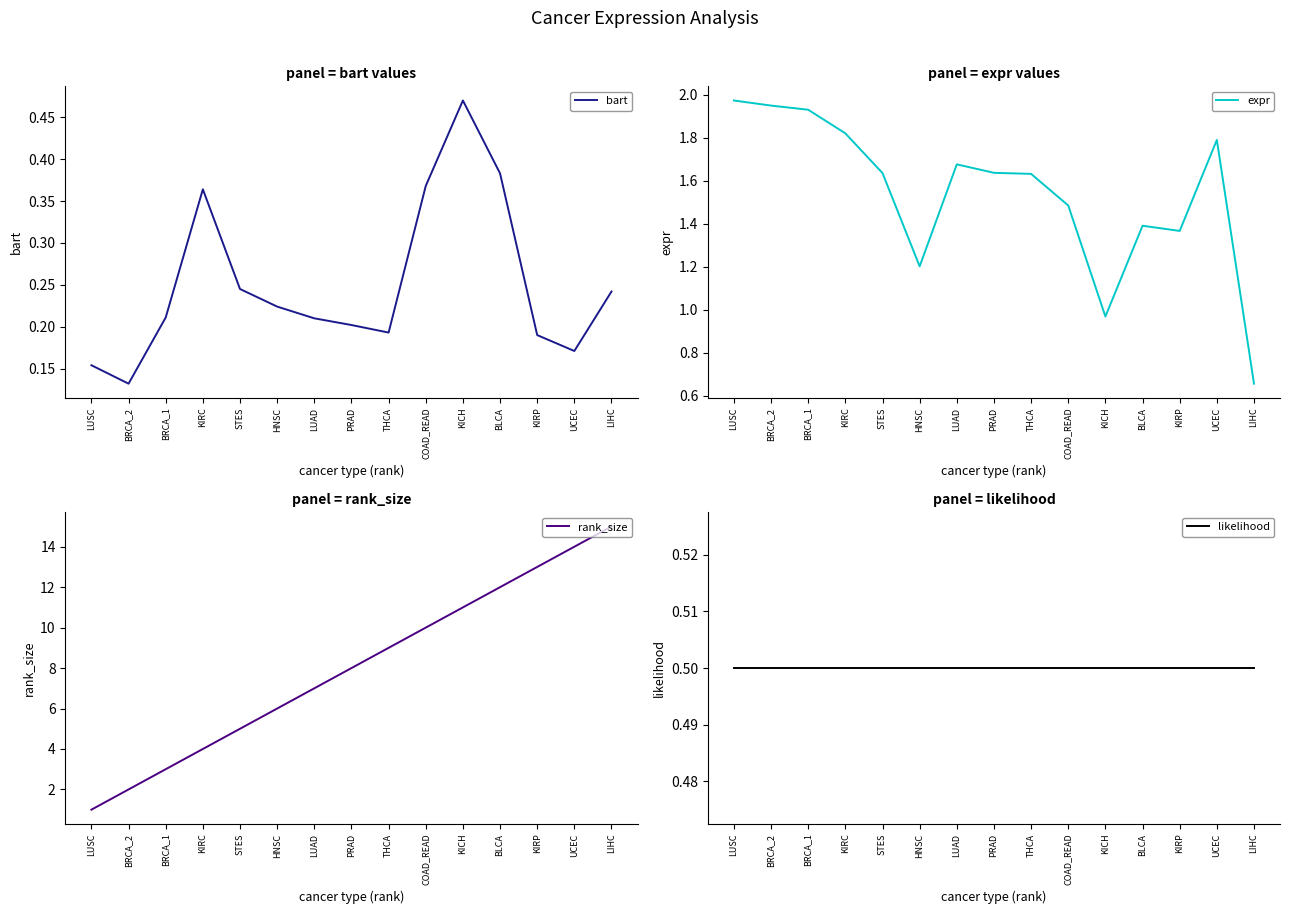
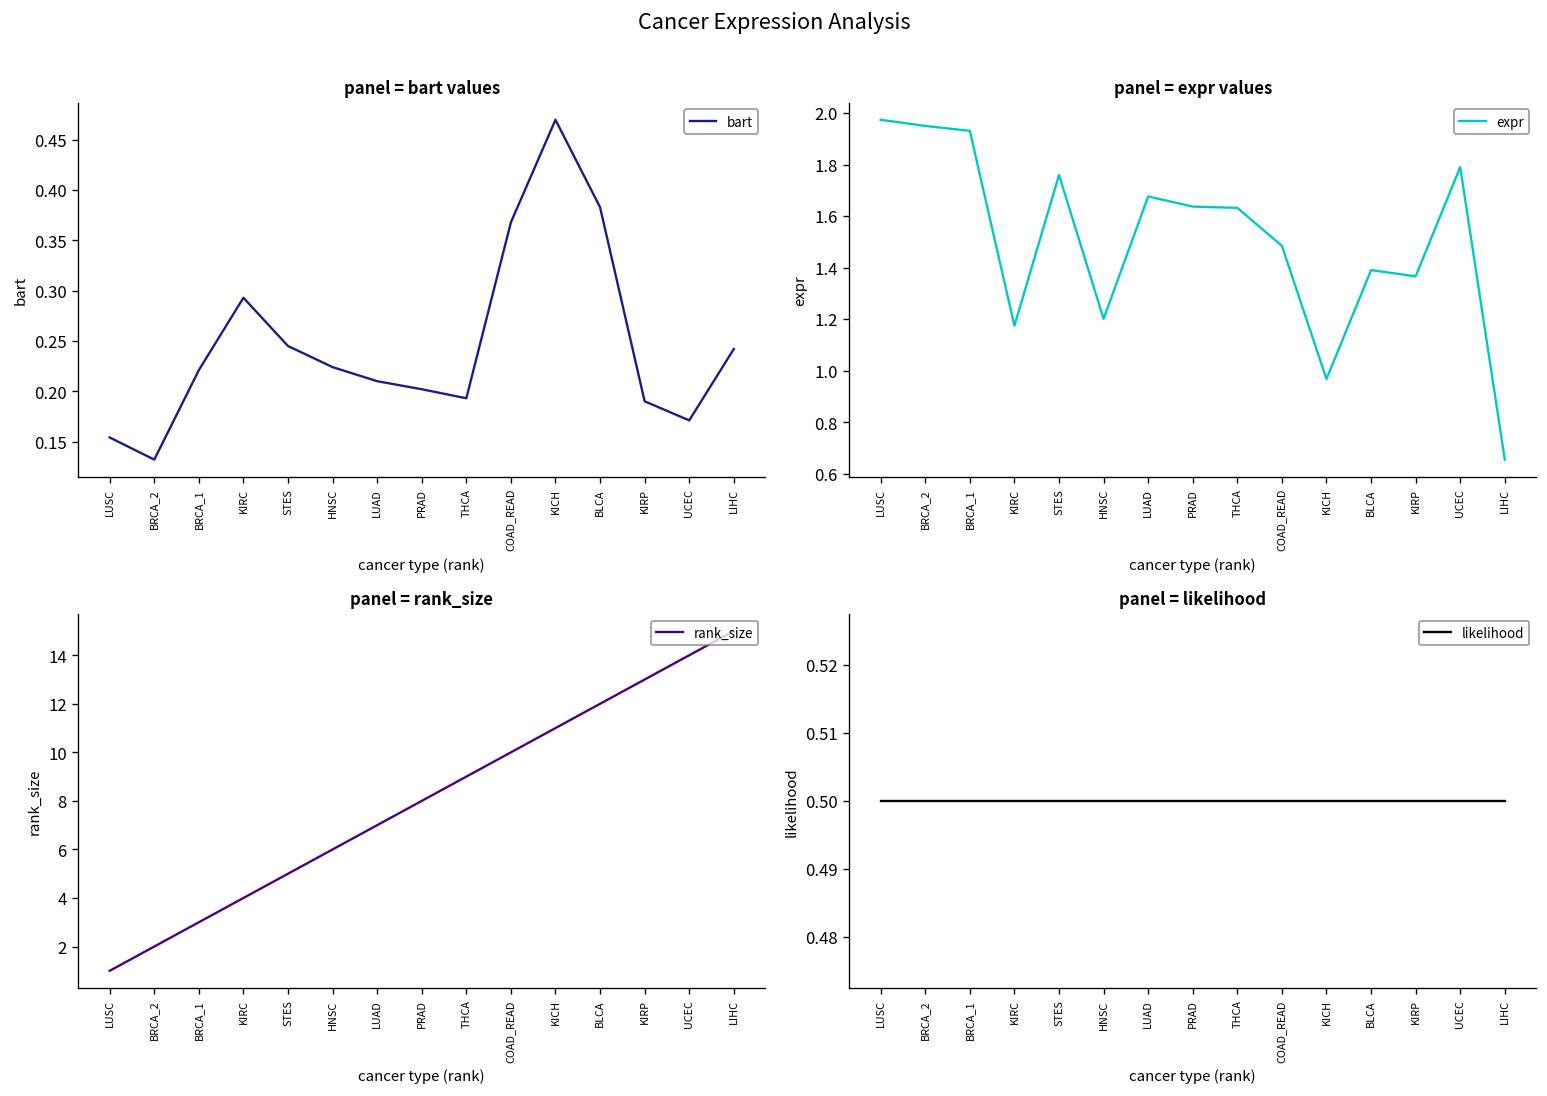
panel = bart values, BRCA_1: 0.21 -> 0.22
panel = bart values, KIRC: 0.36 -> 0.29
panel = expr values, KIRC: 1.82 -> 1.17
panel = expr values, STES: 1.64 -> 1.76
